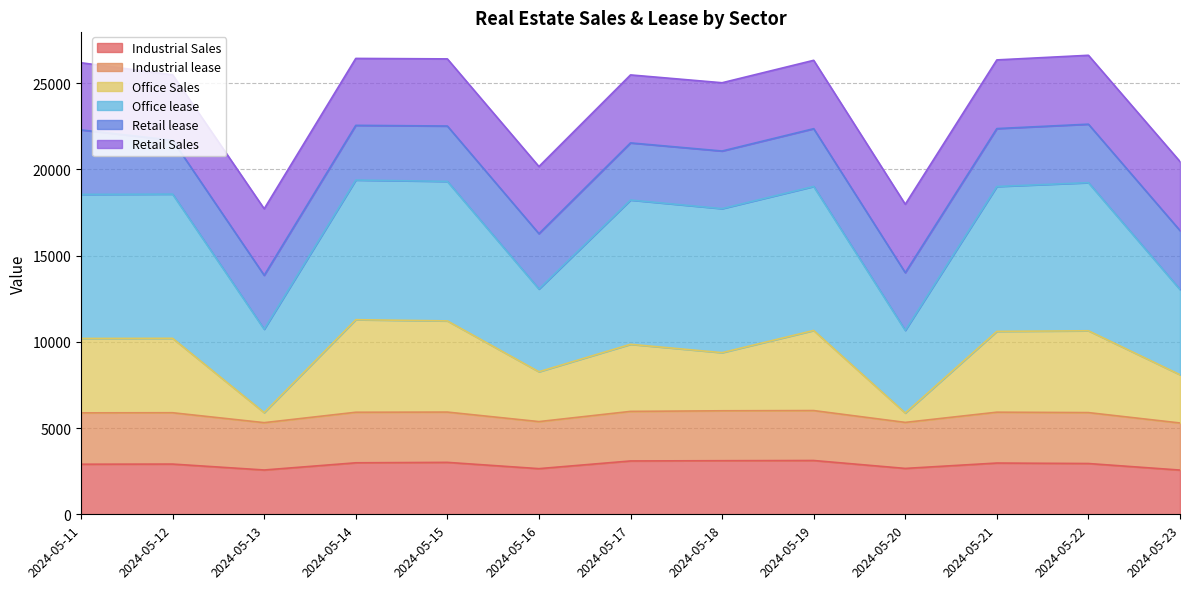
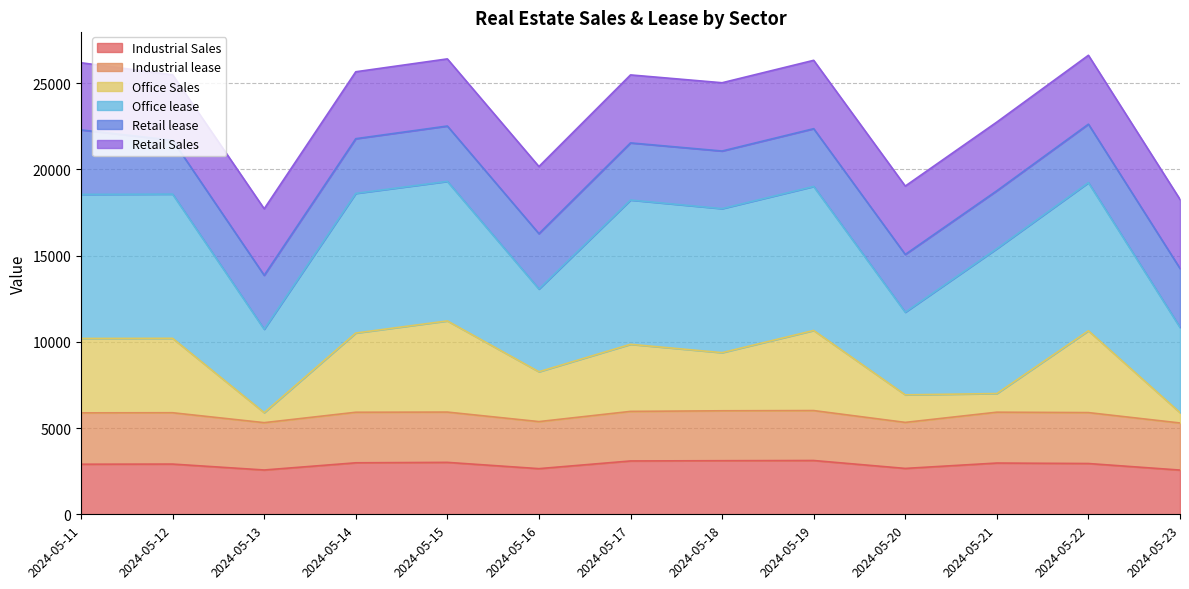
Office Sales, 2024-05-14: 5400 -> 4600
Office Sales, 2024-05-20: 500 -> 1600
Office Sales, 2024-05-21: 4700 -> 1100
Office Sales, 2024-05-23: 2800 -> 600
